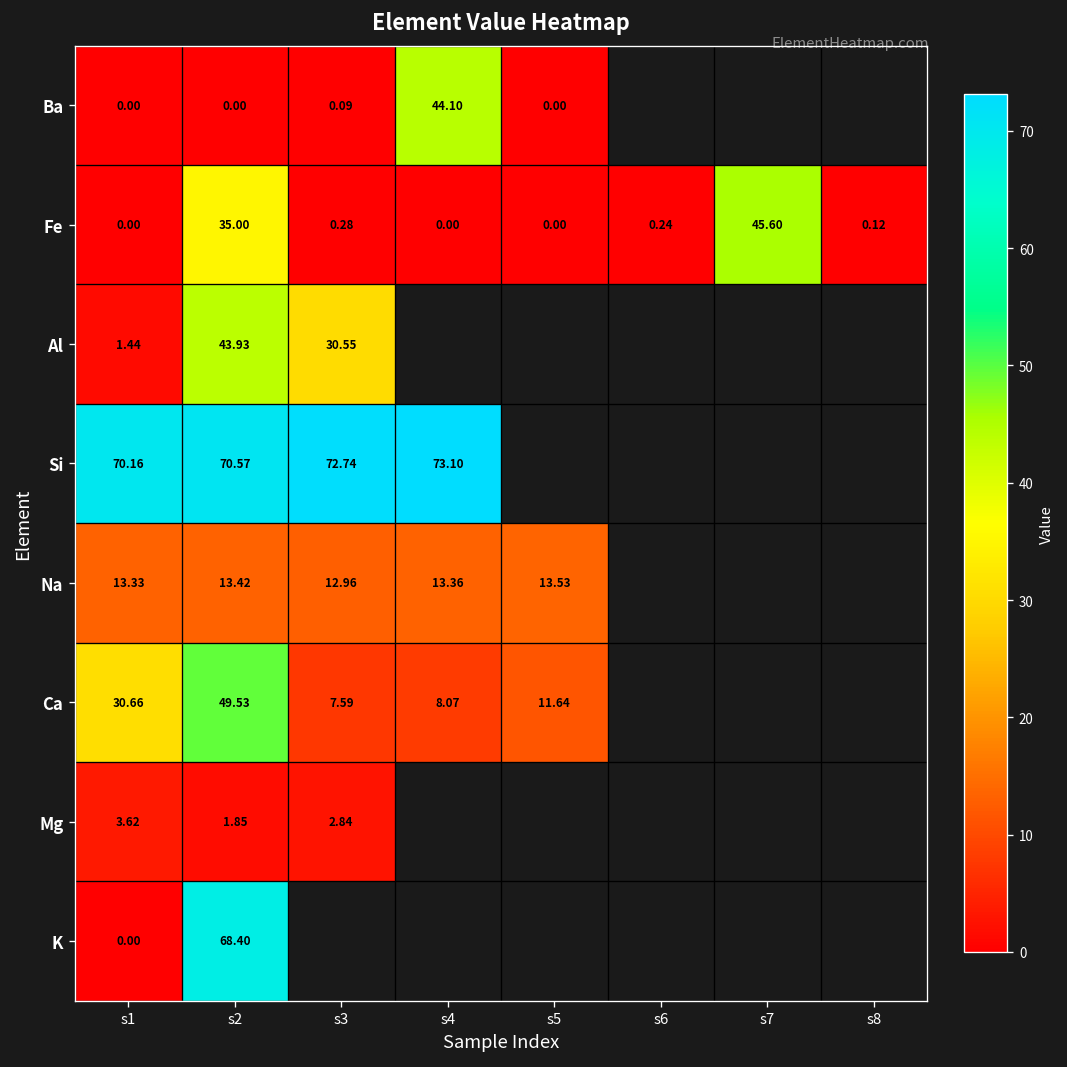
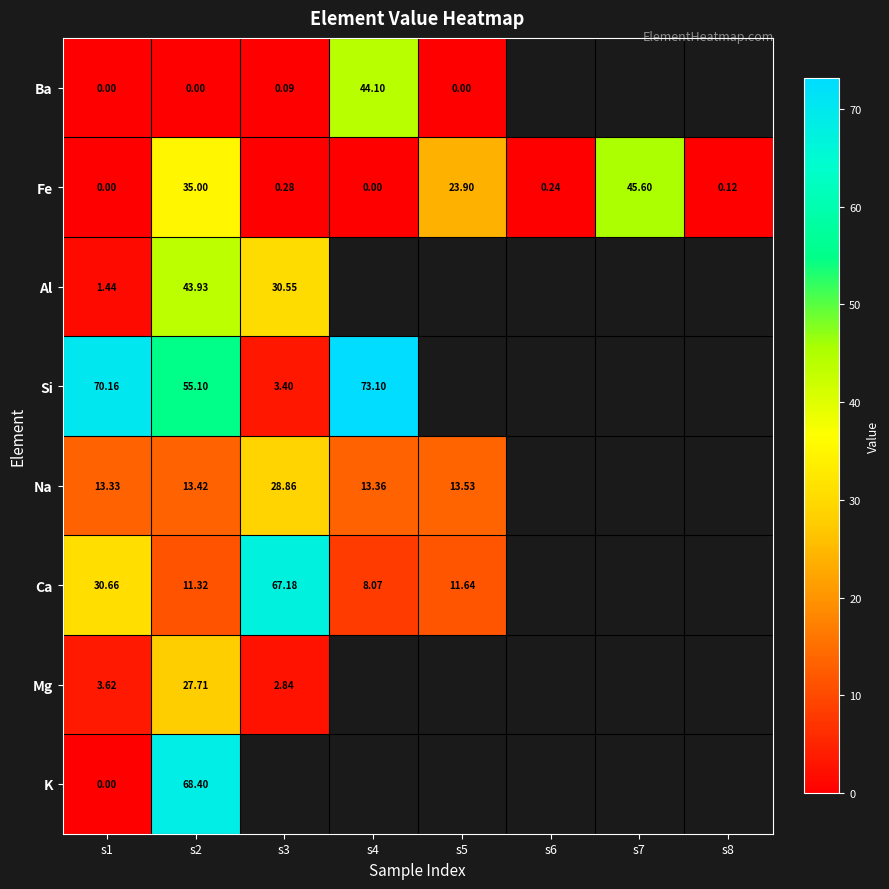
Fe, s5: 0.00 -> 23.90
Si, s2: 70.57 -> 55.10
Si, s3: 72.74 -> 3.40
Na, s3: 12.96 -> 28.86
Ca, s2: 49.53 -> 11.32
Ca, s3: 7.59 -> 67.18
Mg, s2: 1.85 -> 27.71
